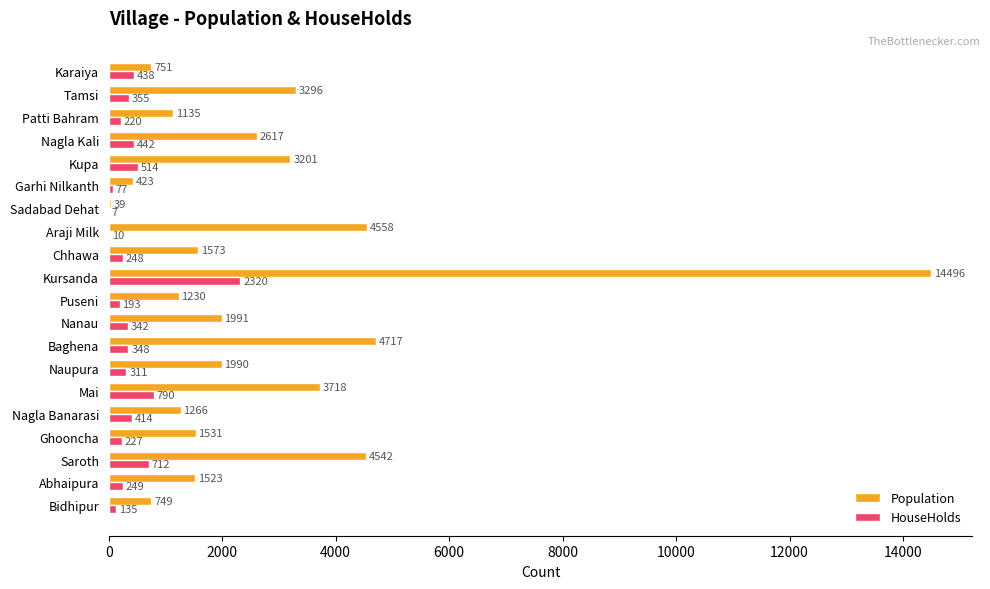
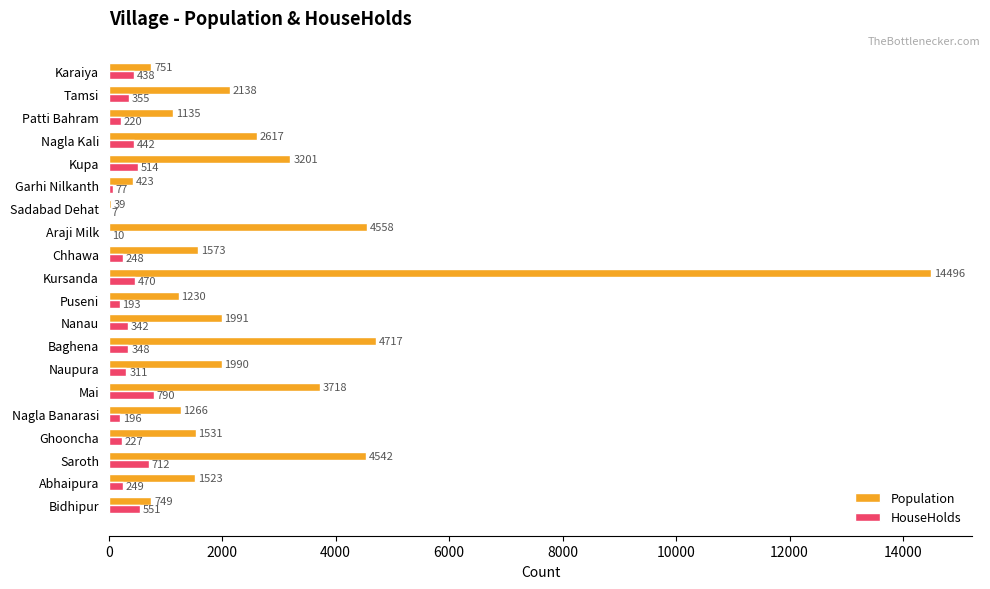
Population, Tamsi: 3296 -> 2138
HouseHolds, Kursanda: 2320 -> 470
HouseHolds, Nagla Banarasi: 414 -> 196
HouseHolds, Bidhipur: 135 -> 551
